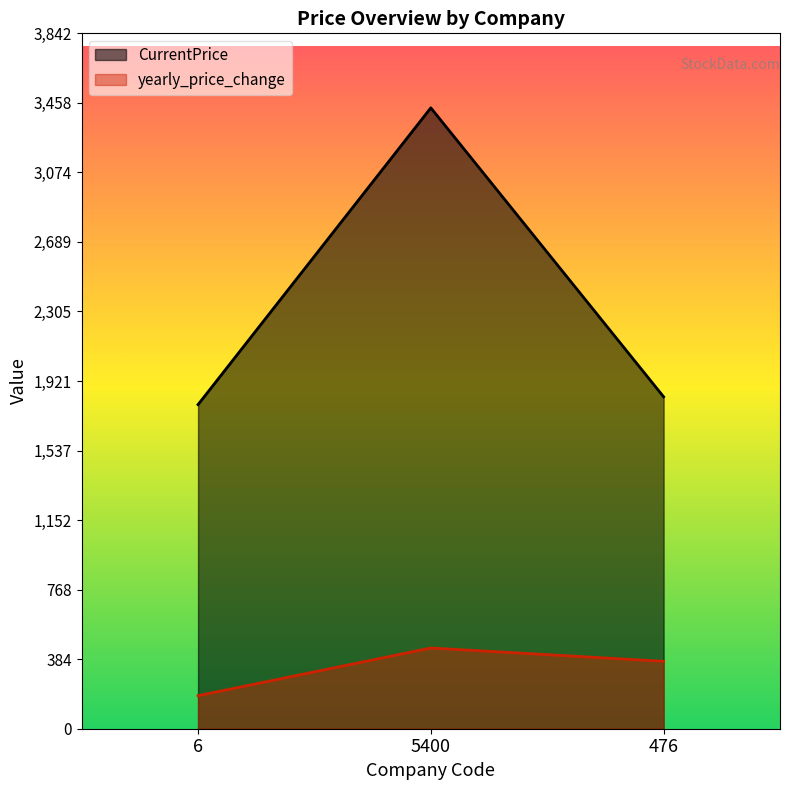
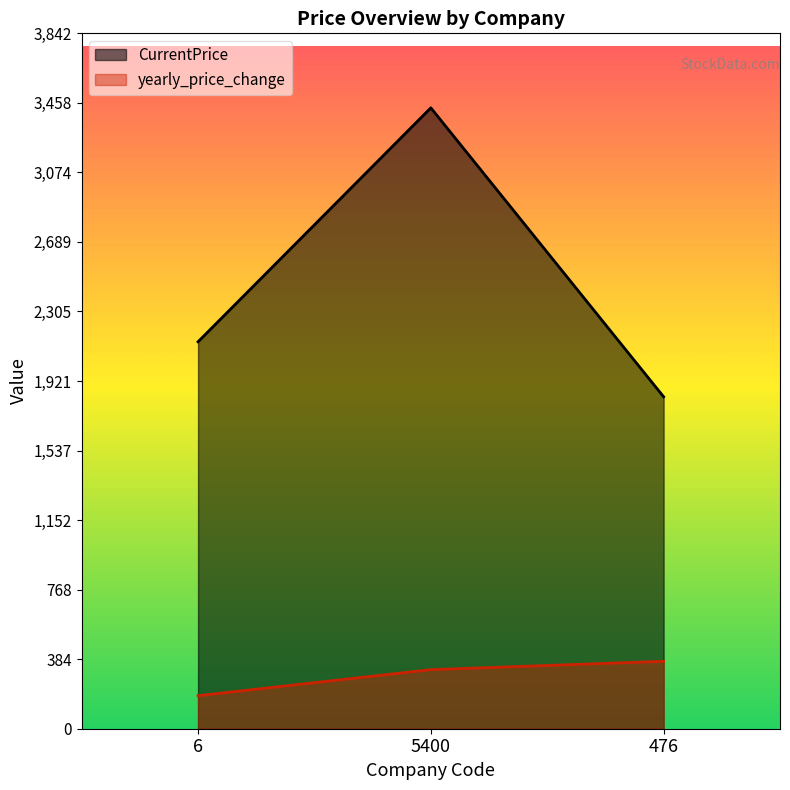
CurrentPrice, 6: 1,790 -> 2,140
yearly_price_change, 5400: 450 -> 330
